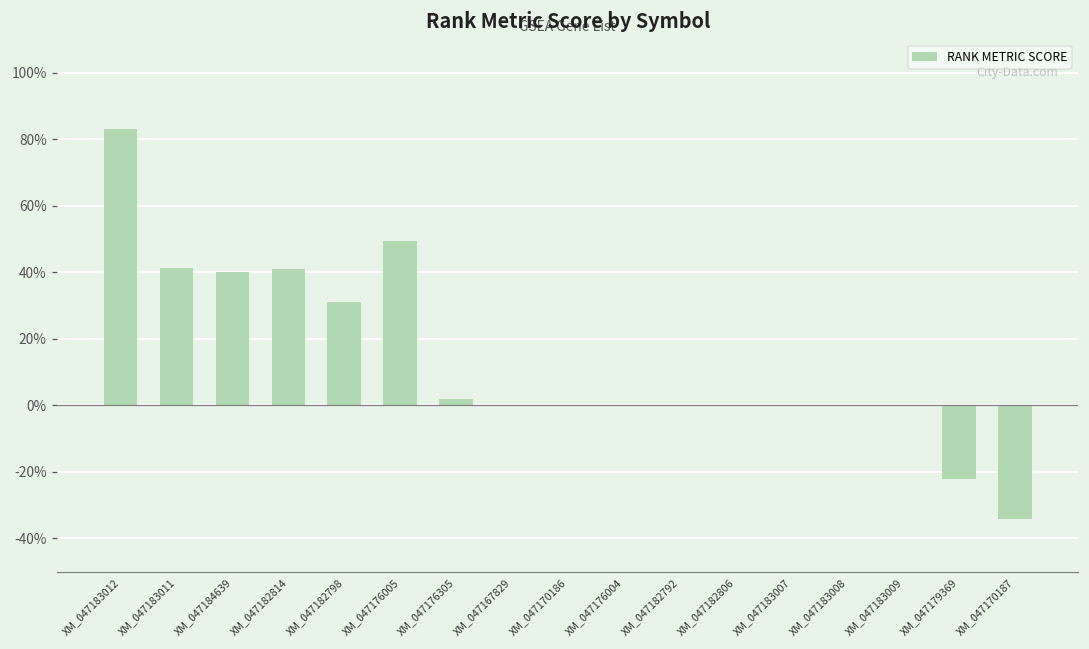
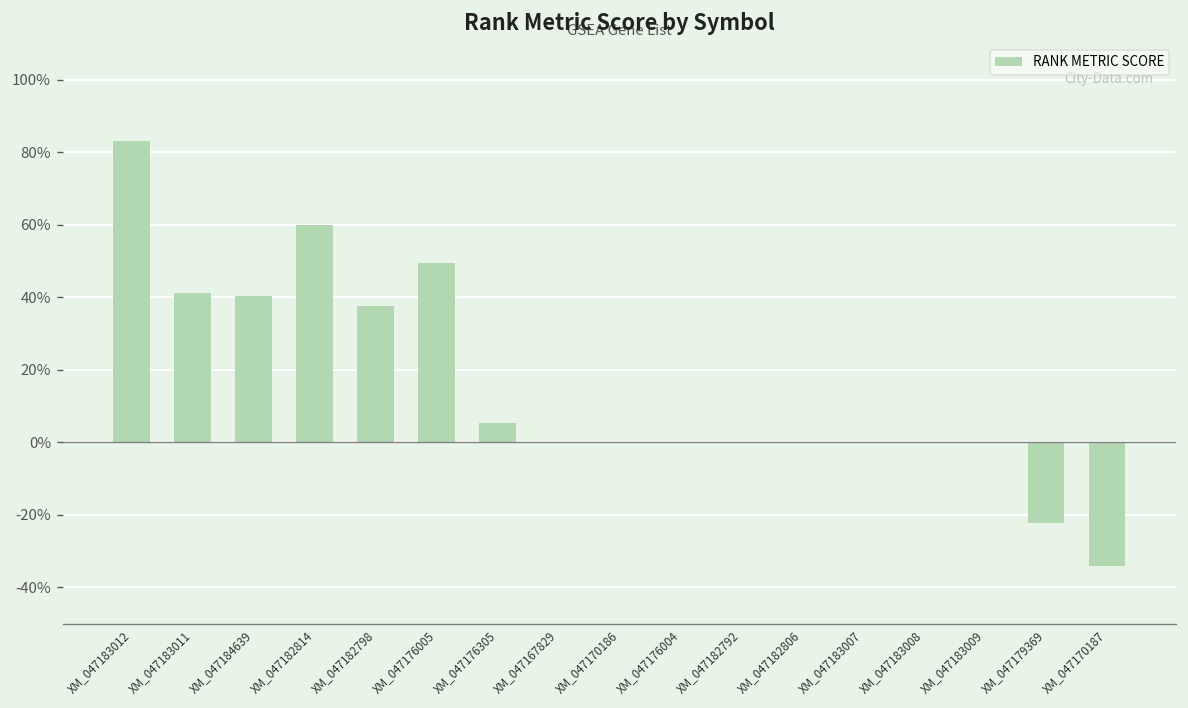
XM_047182814: 41% -> 60%
XM_047182798: 31% -> 38%
XM_047176305: 2% -> 5%
